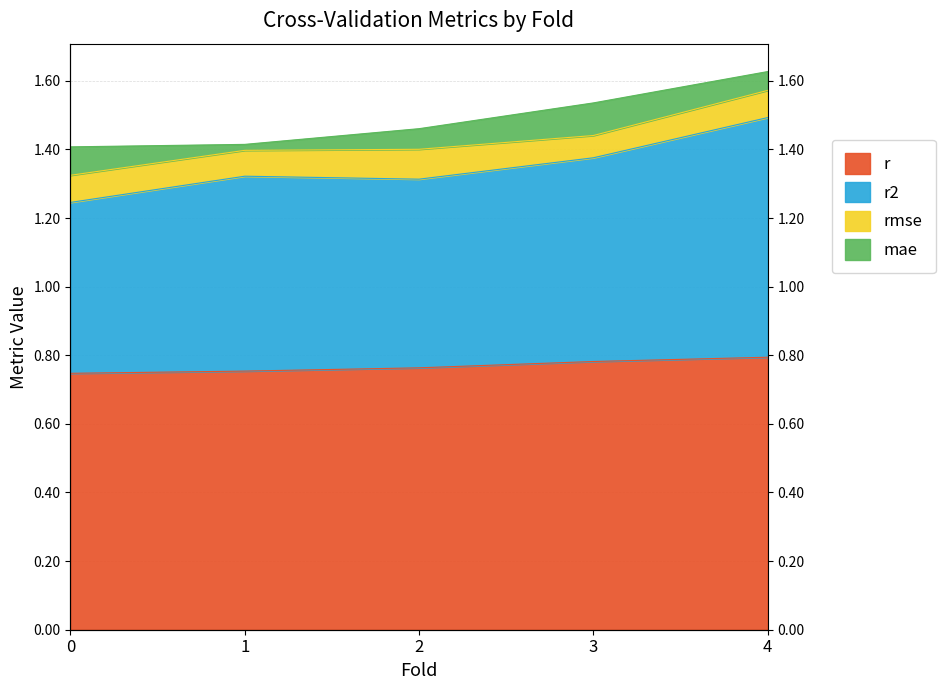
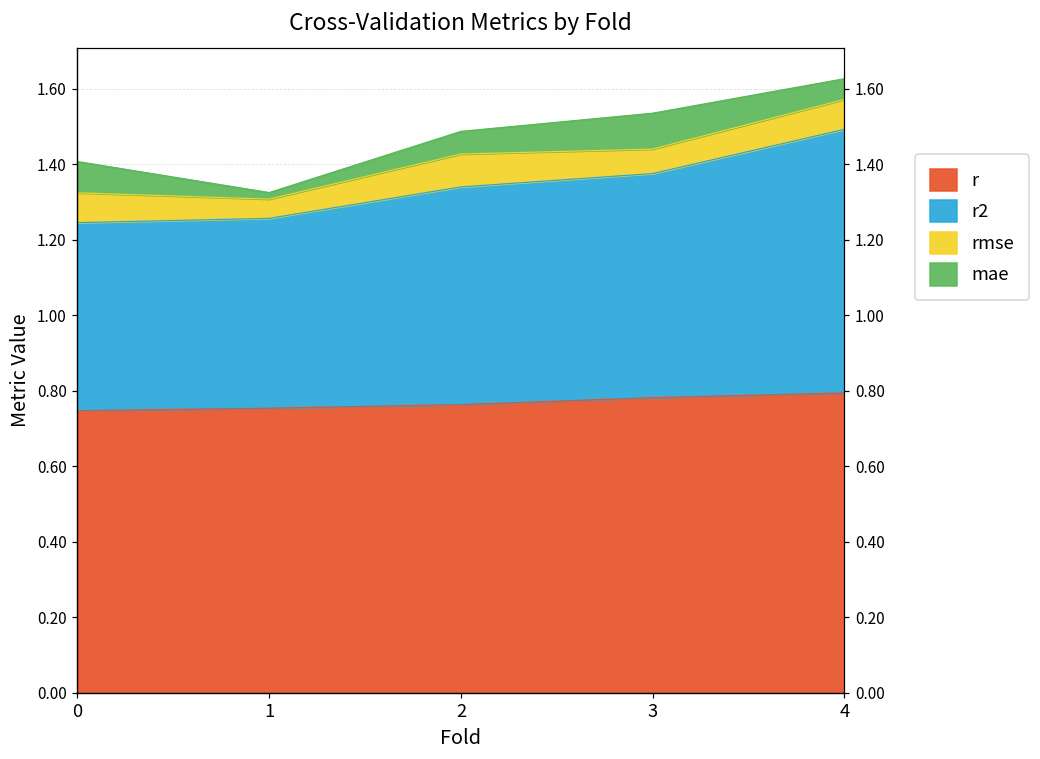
r2, 1: 0.57 -> 0.50
rmse, 1: 0.08 -> 0.05
r2, 2: 0.55 -> 0.58
